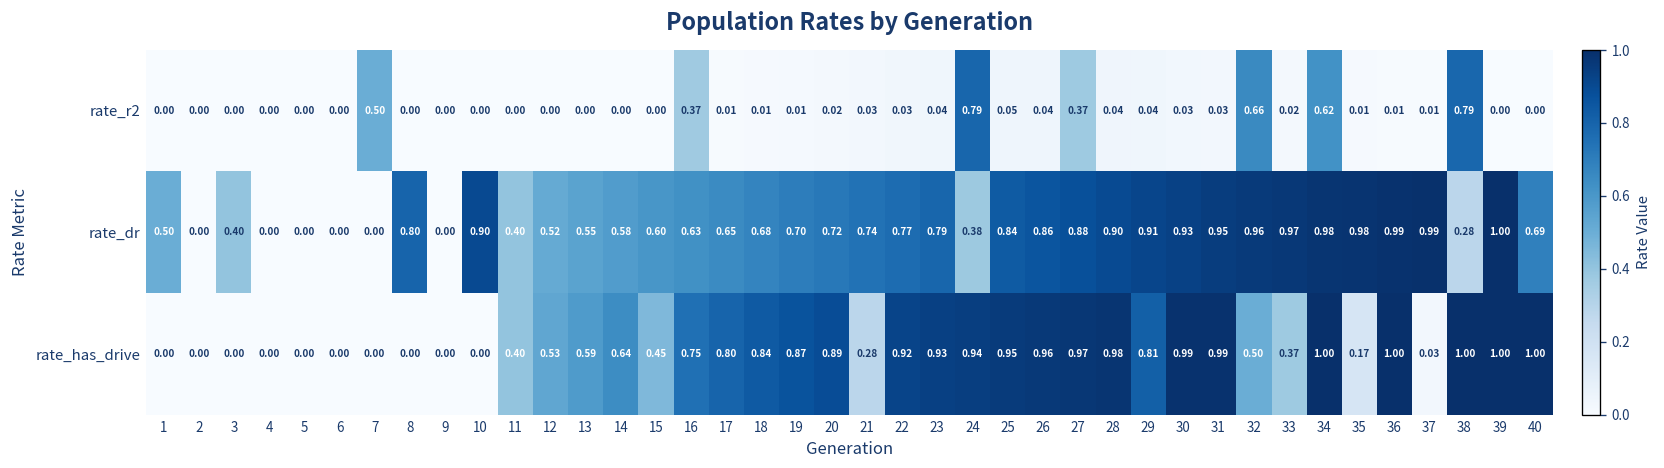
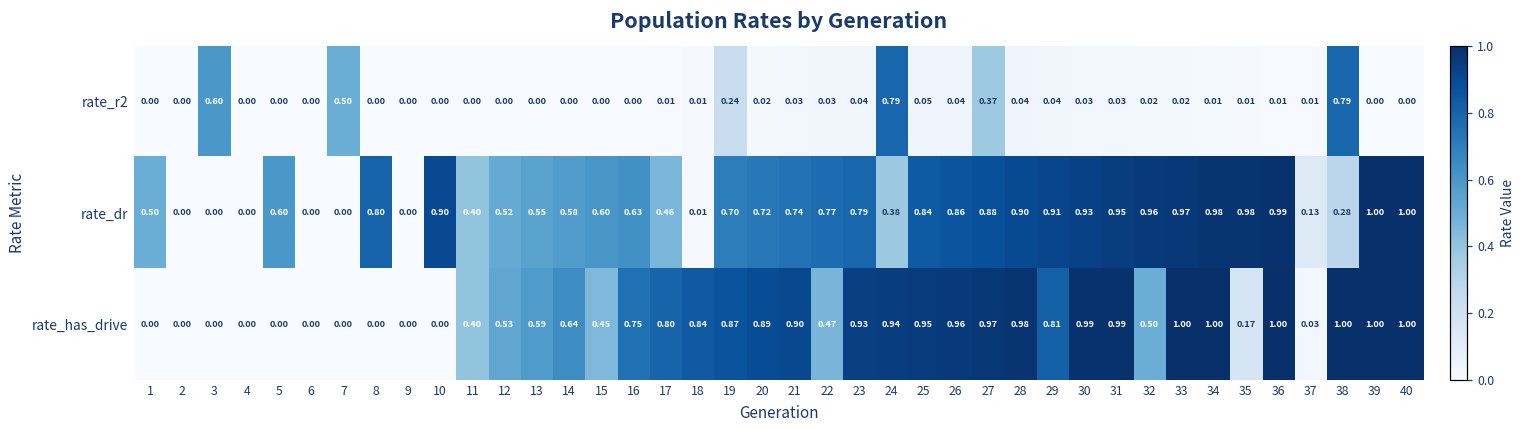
rate_r2, 3: 0.00 -> 0.60
rate_r2, 16: 0.37 -> 0.00
rate_r2, 19: 0.01 -> 0.24
rate_r2, 32: 0.66 -> 0.02
rate_r2, 34: 0.62 -> 0.01
rate_dr, 3: 0.40 -> 0.00
rate_dr, 5: 0.00 -> 0.60
rate_dr, 17: 0.65 -> 0.46
rate_dr, 18: 0.68 -> 0.01
rate_dr, 37: 0.99 -> 0.13
rate_dr, 40: 0.69 -> 1.00
rate_has_drive, 21: 0.28 -> 0.90
rate_has_drive, 22: 0.92 -> 0.47
rate_has_drive, 33: 0.37 -> 1.00
